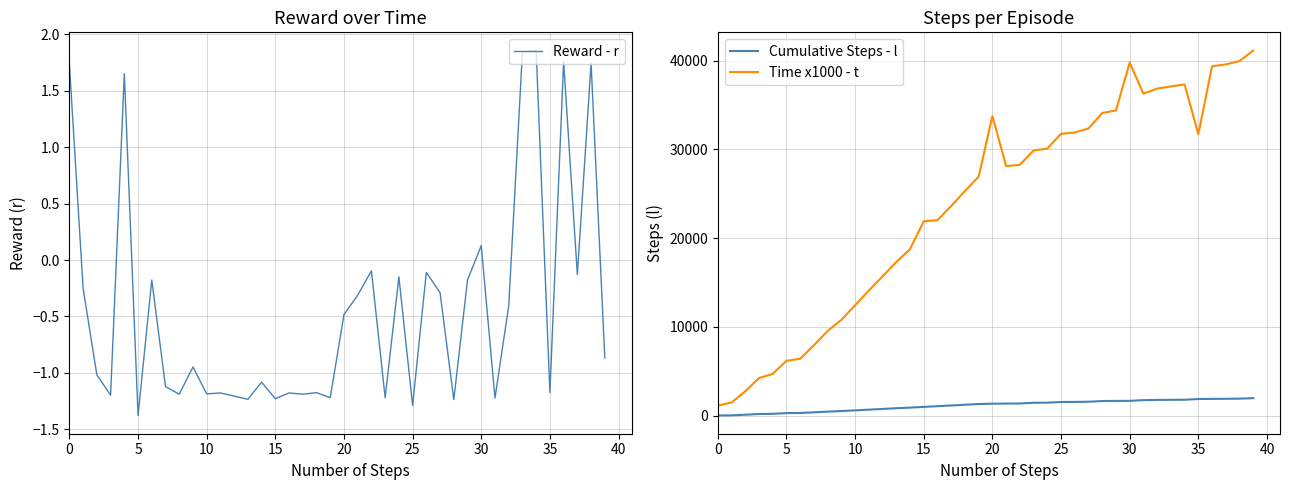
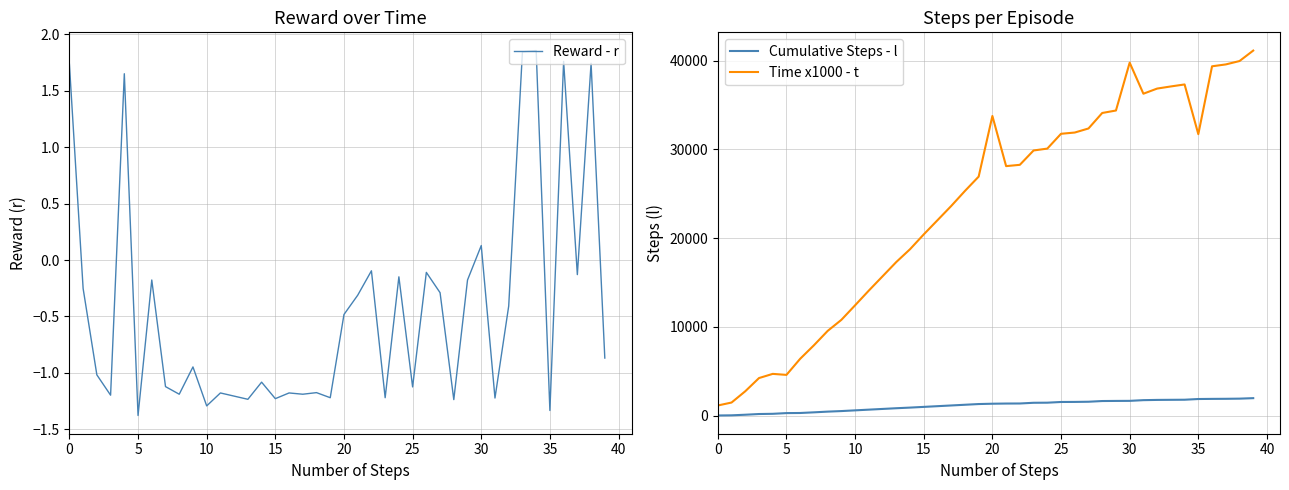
Reward over Time, 10: -1.19 -> -1.29
Reward over Time, 25: -1.29 -> -1.13
Reward over Time, 35: -1.18 -> -1.33
Steps per Episode, Time x1000 - t, 5: 6000 -> 5000
Steps per Episode, Time x1000 - t, 15: 22000 -> 20000
